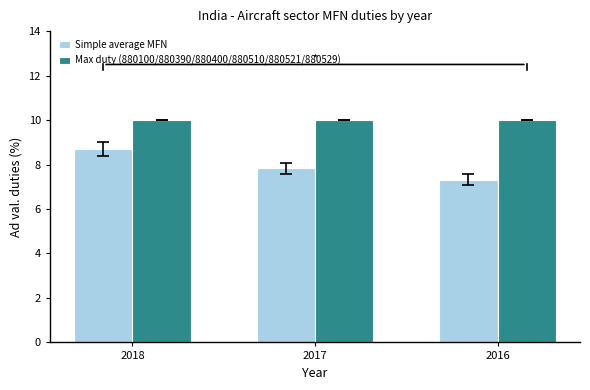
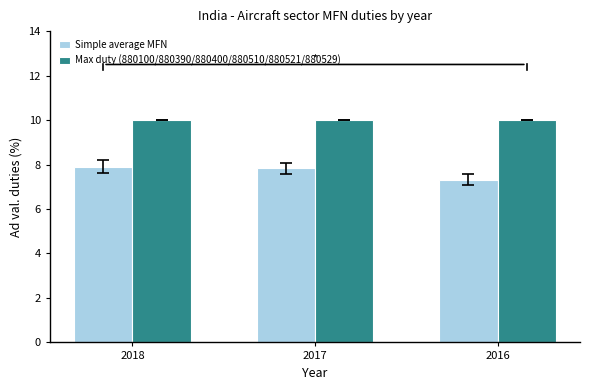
Simple average MFN, 2018: 8.7 -> 7.9
